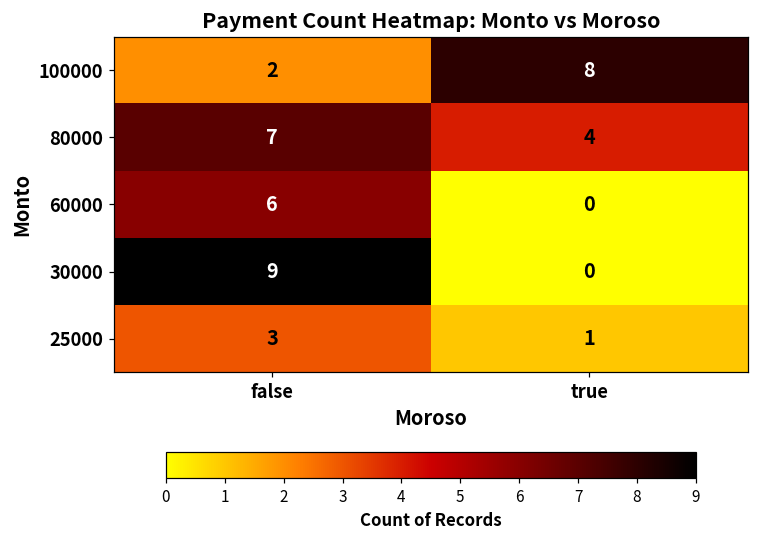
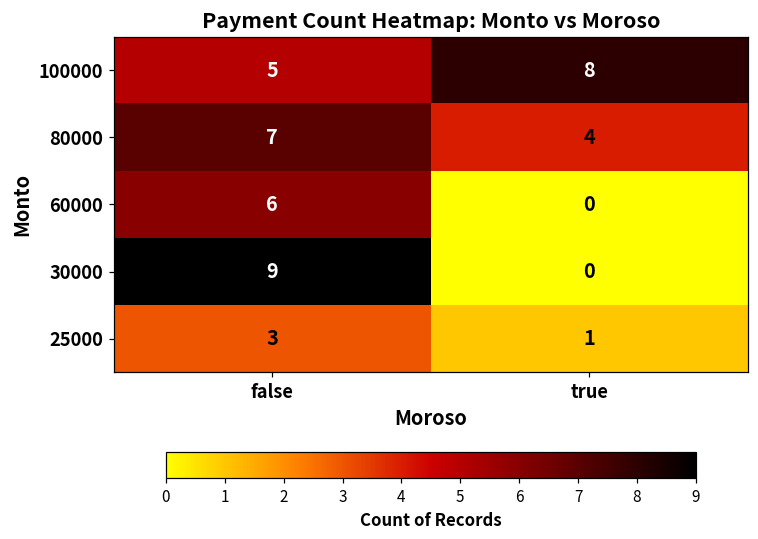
100000, false: 2 -> 5
